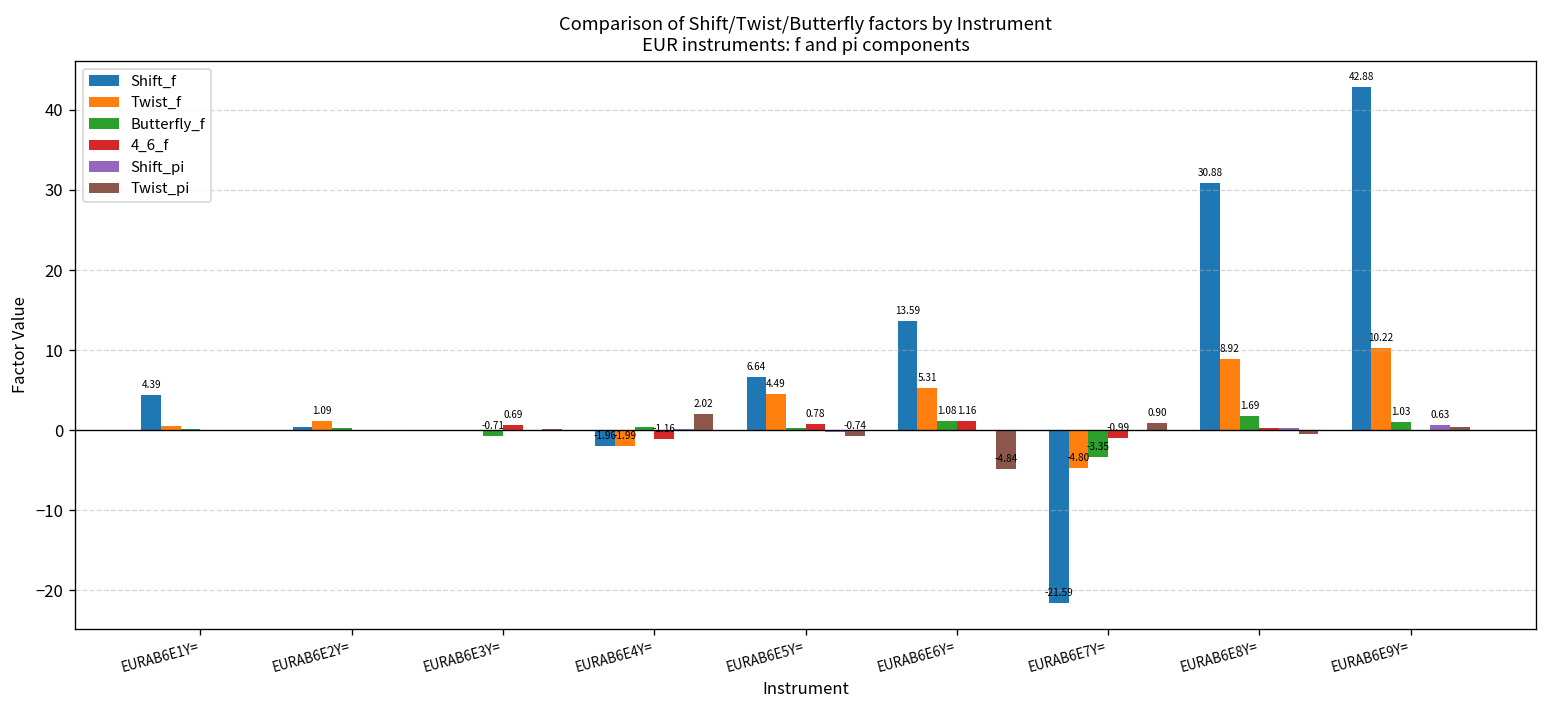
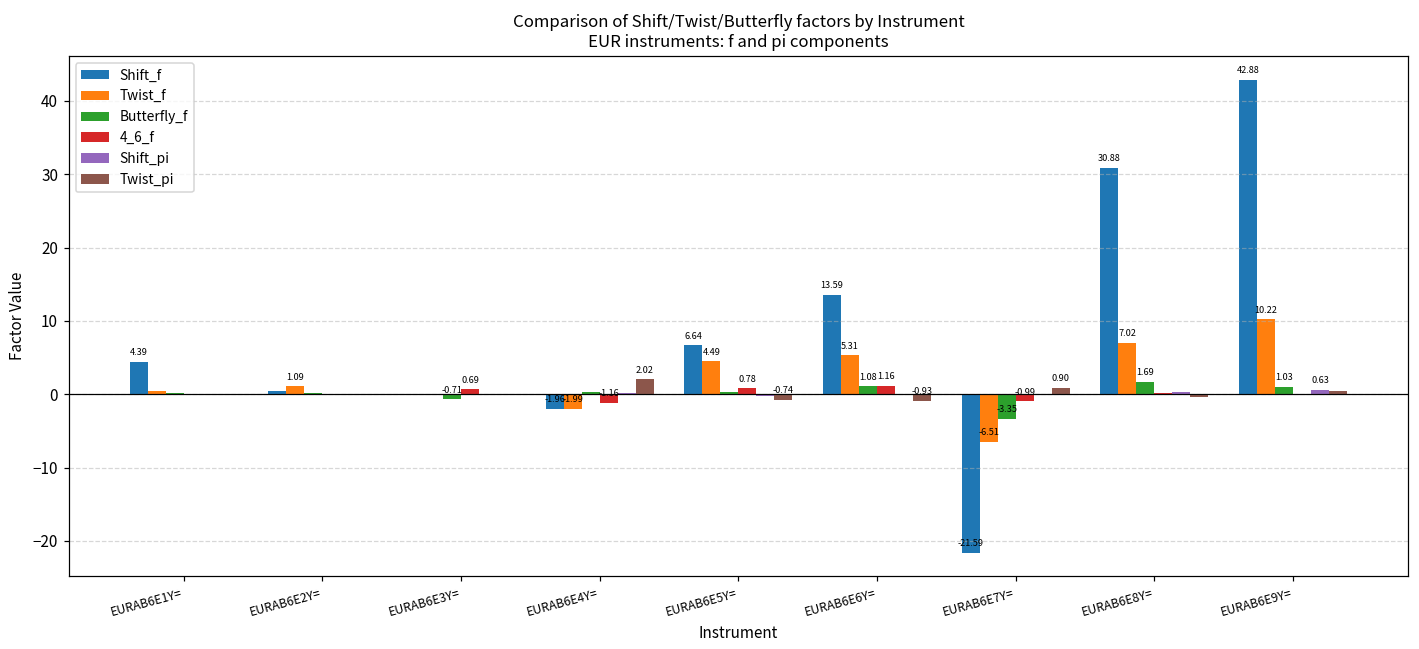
Twist_pi, EURAB6E6Y=: -4.84 -> -0.93
Twist_f, EURAB6E7Y=: -4.80 -> -6.51
Twist_f, EURAB6E8Y=: 8.92 -> 7.02
